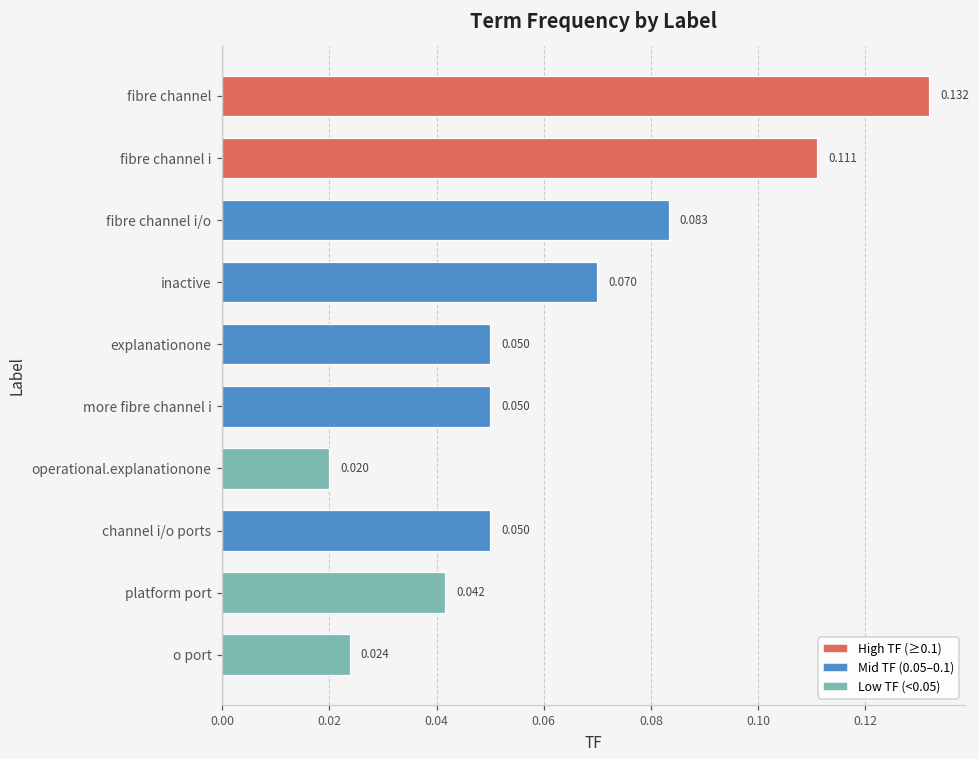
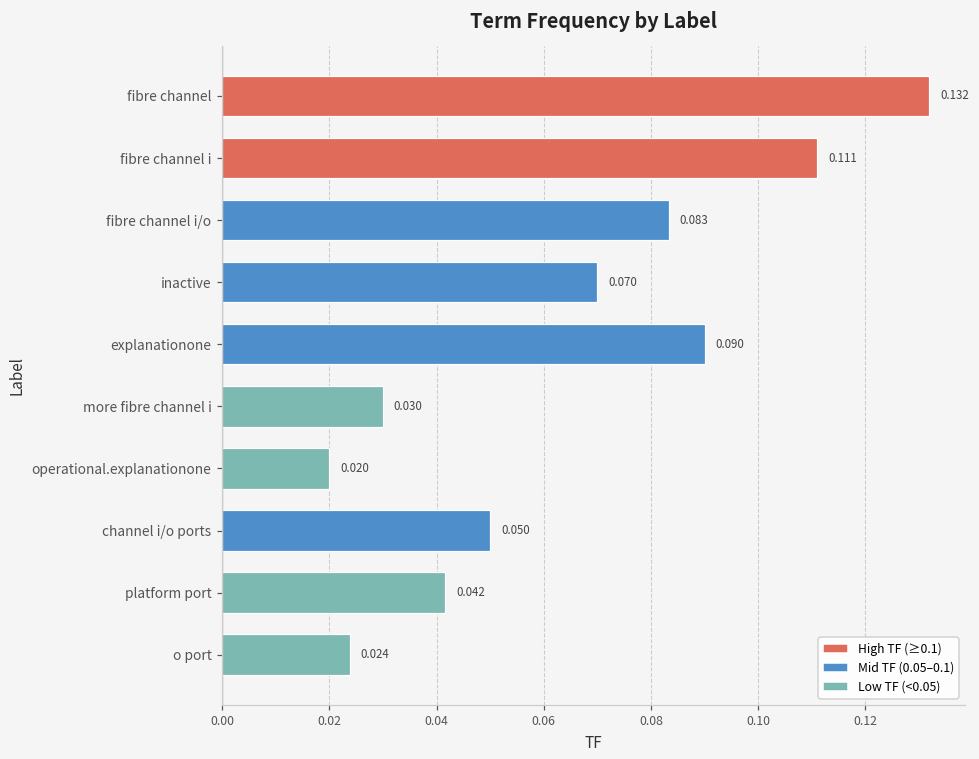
explanationone: 0.050 -> 0.090
more fibre channel i: 0.050 -> 0.030
